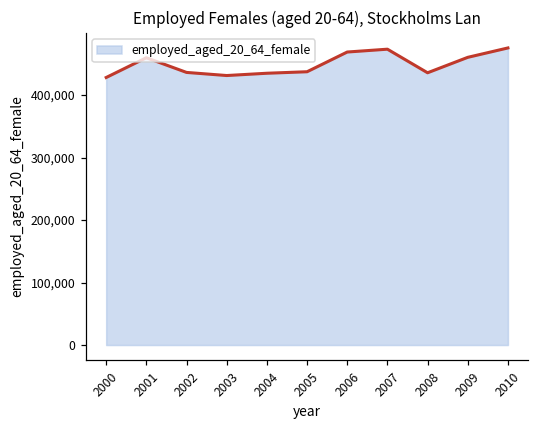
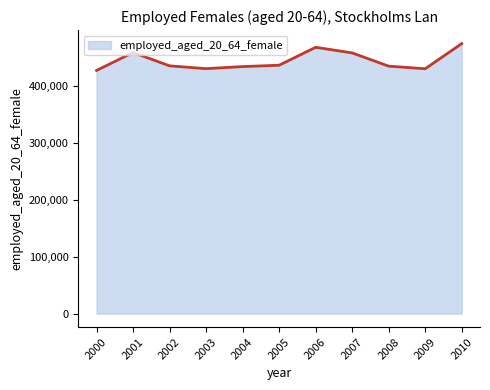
2007: 470,000 -> 460,000
2009: 460,000 -> 430,000
